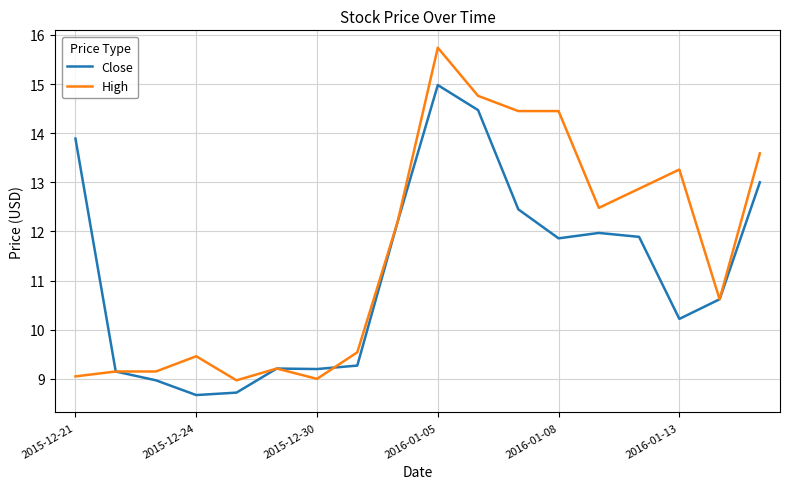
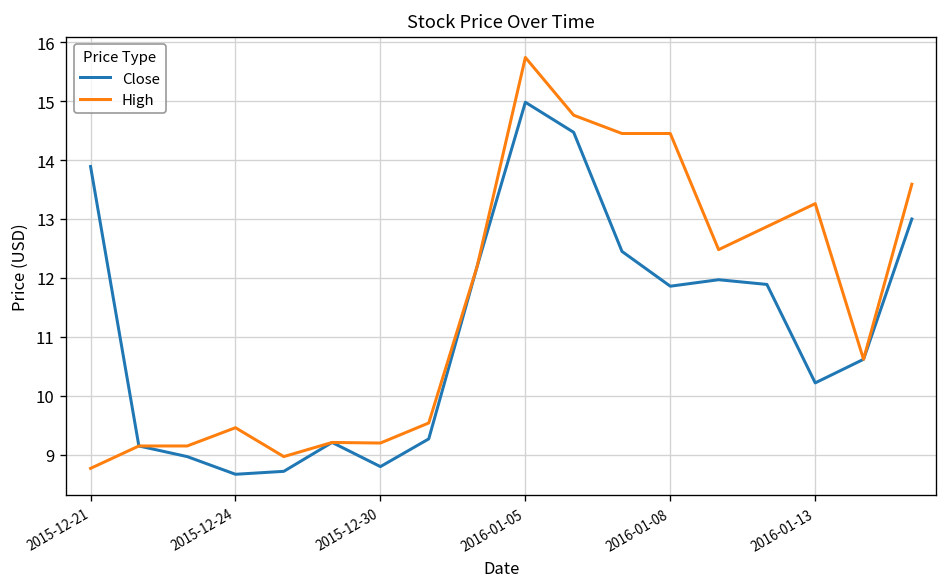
High, 2015-12-21: 9.1 -> 8.8
Close, 2015-12-30: 9.2 -> 8.8
High, 2015-12-30: 9.0 -> 9.2
